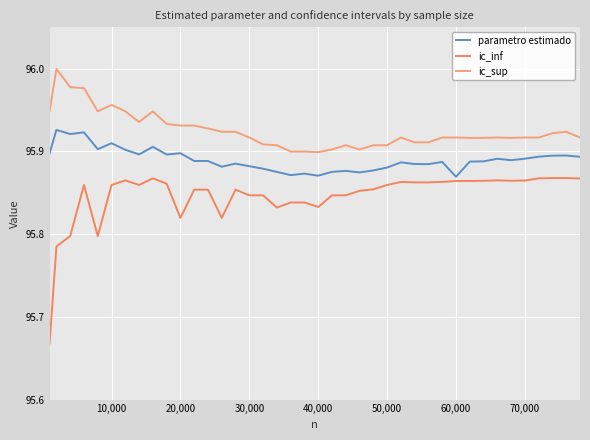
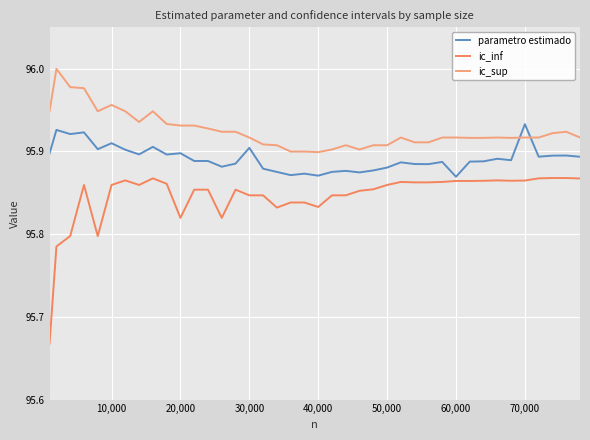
parametro estimado, 30,000: 95.88 -> 95.90
parametro estimado, 70,000: 95.89 -> 95.93
